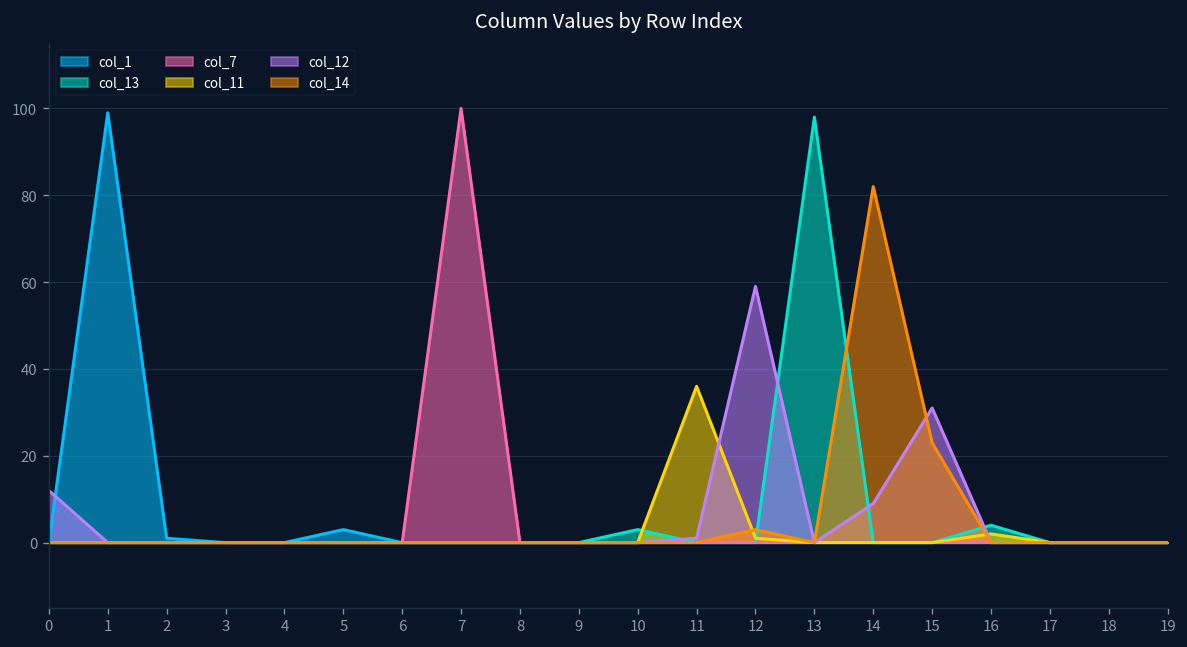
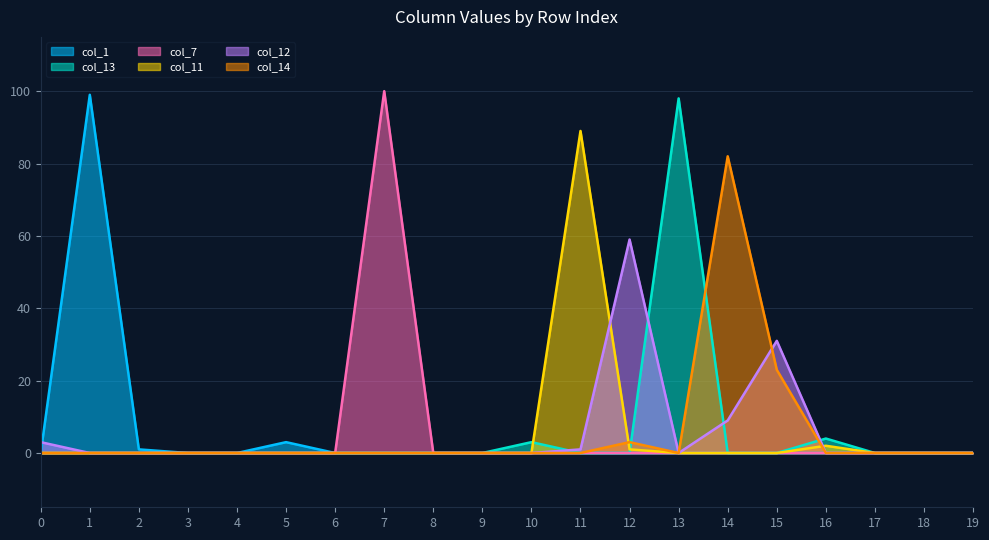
col_12, 0: 12 -> 3
col_11, 11: 36 -> 89
